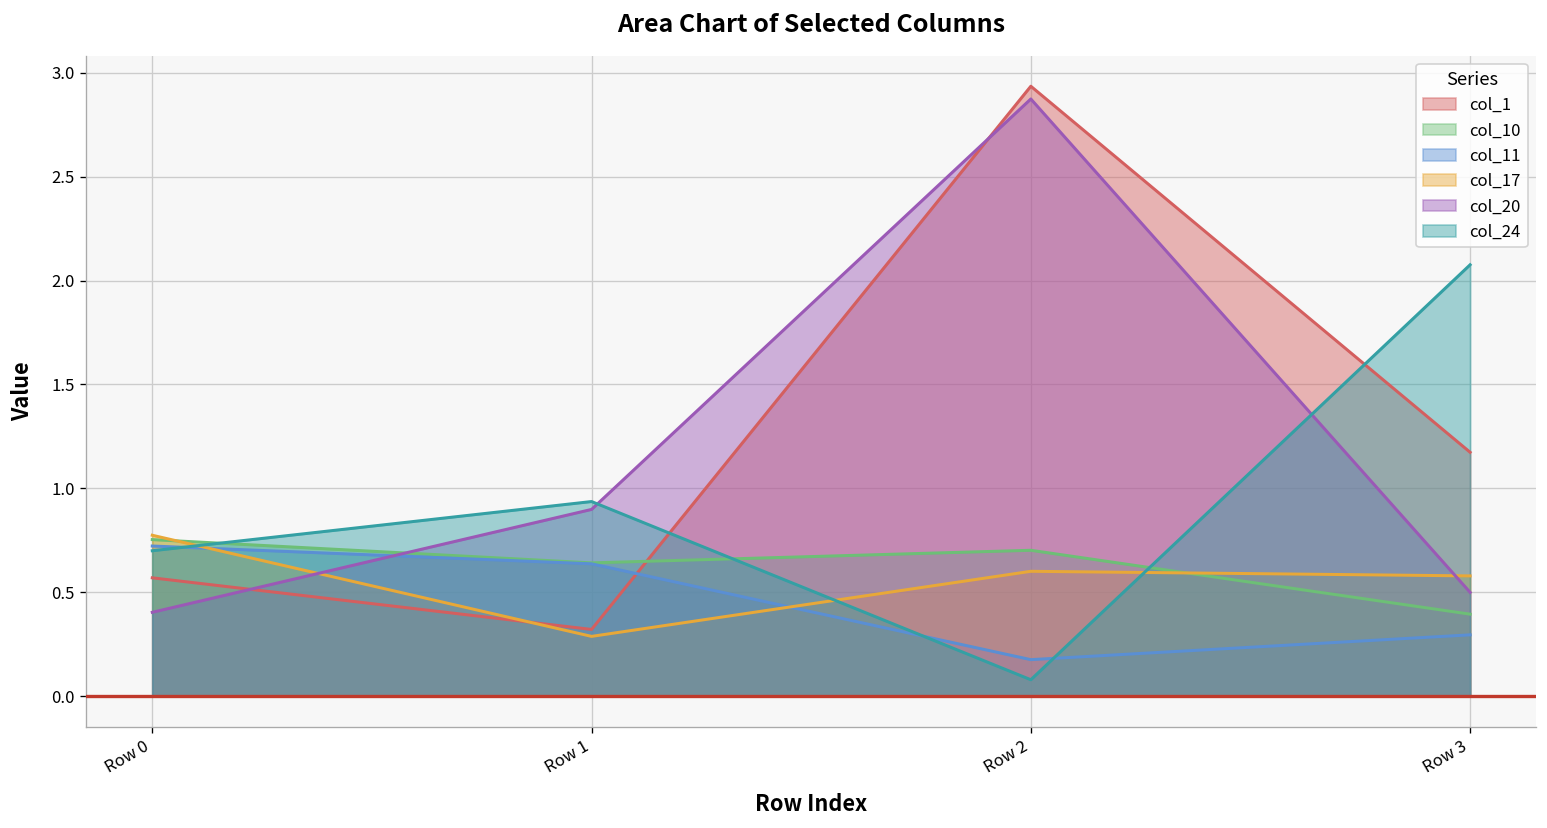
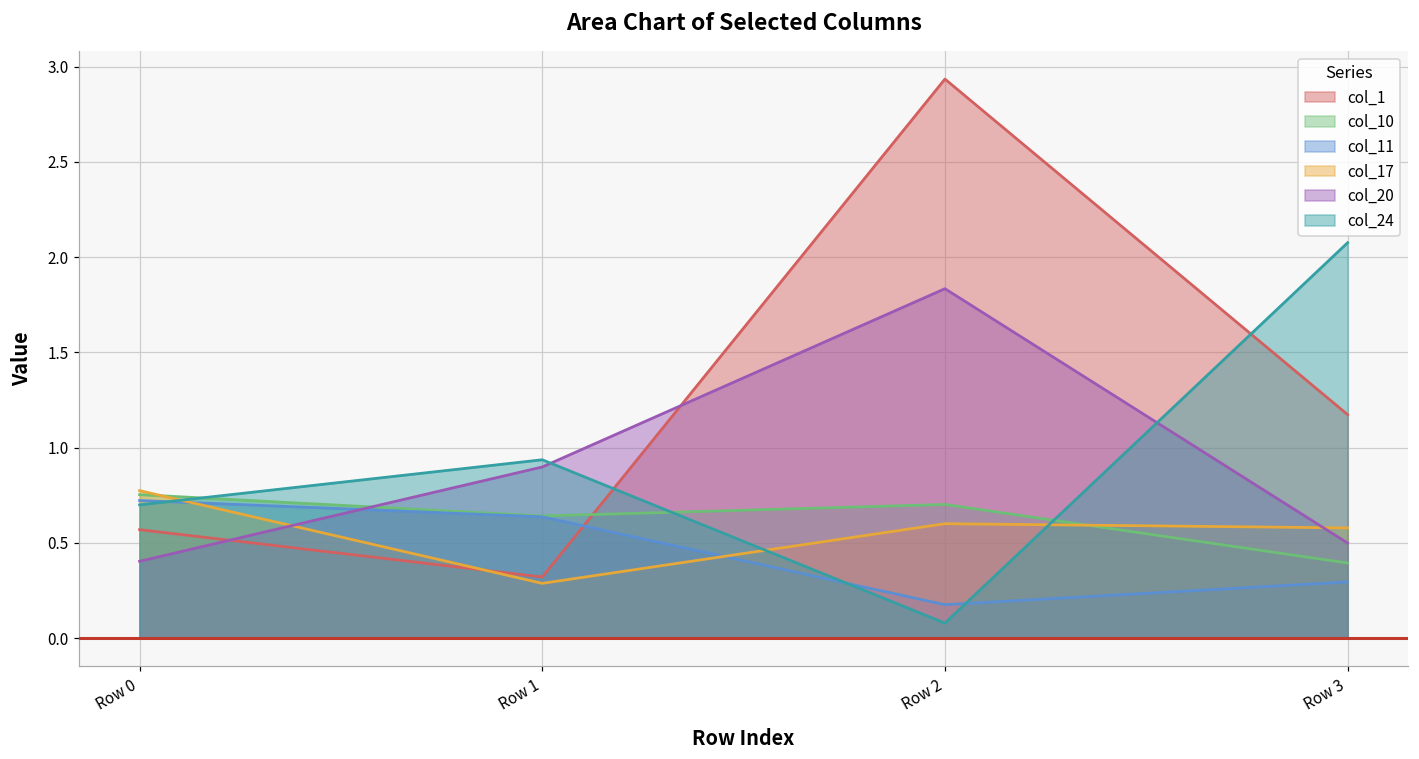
col_20, Row 2: 2.87 -> 1.83
